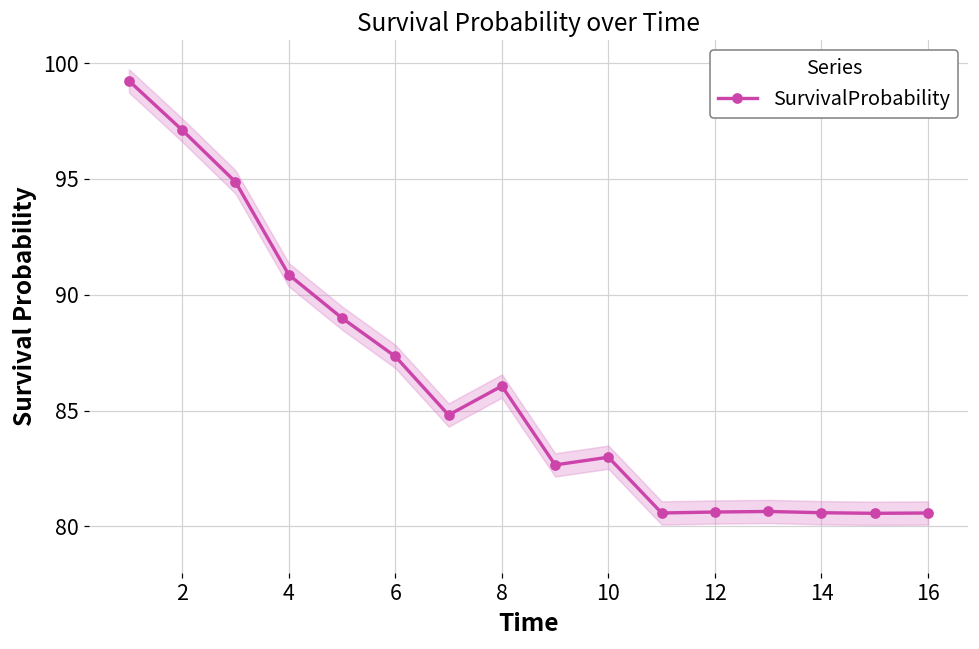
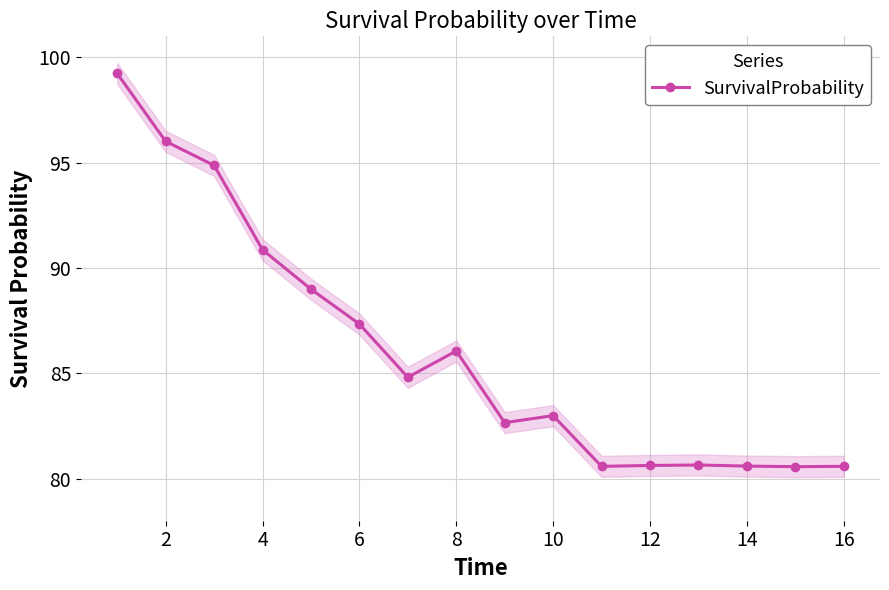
SurvivalProbability, 2: 97.1 -> 96.0
